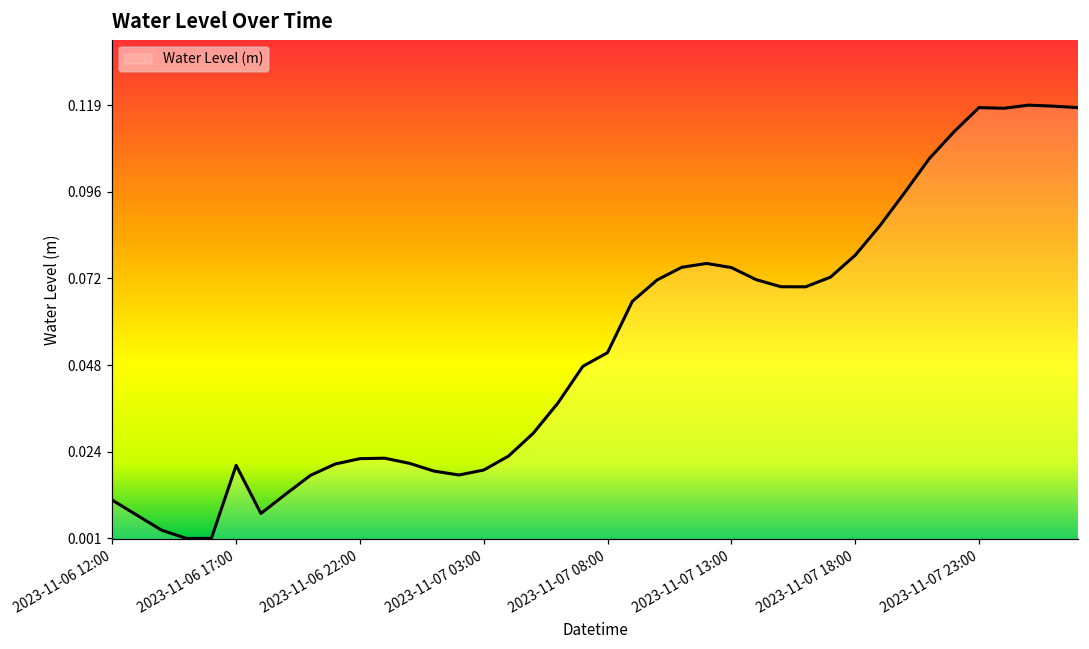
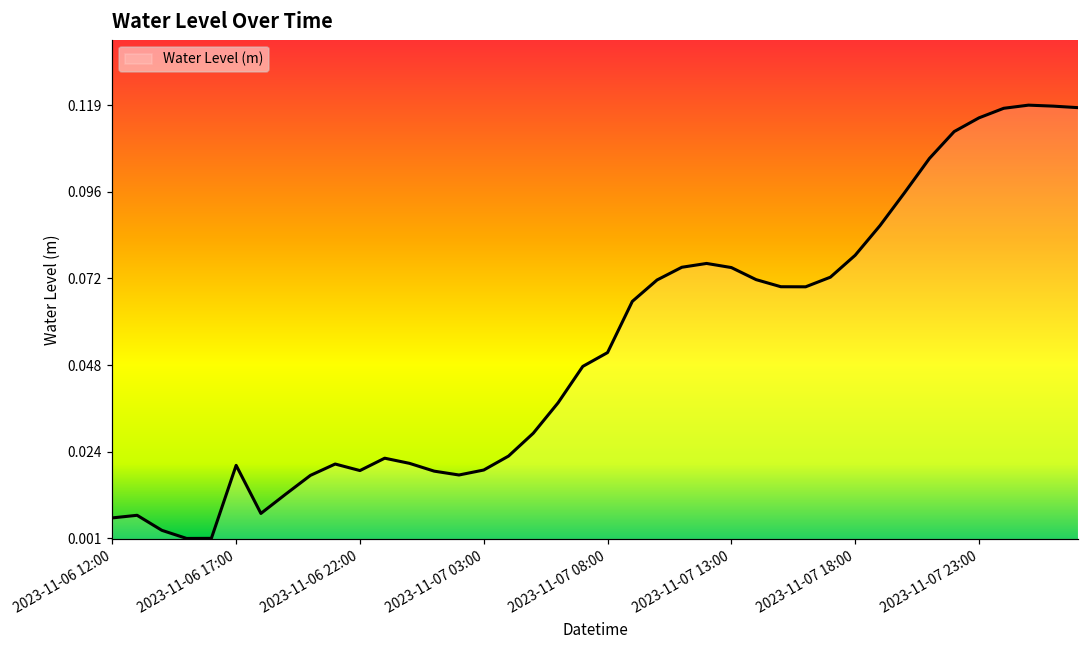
2023-11-06 12:00: 0.011 -> 0.006
2023-11-06 22:00: 0.023 -> 0.019
2023-11-07 23:00: 0.119 -> 0.116
